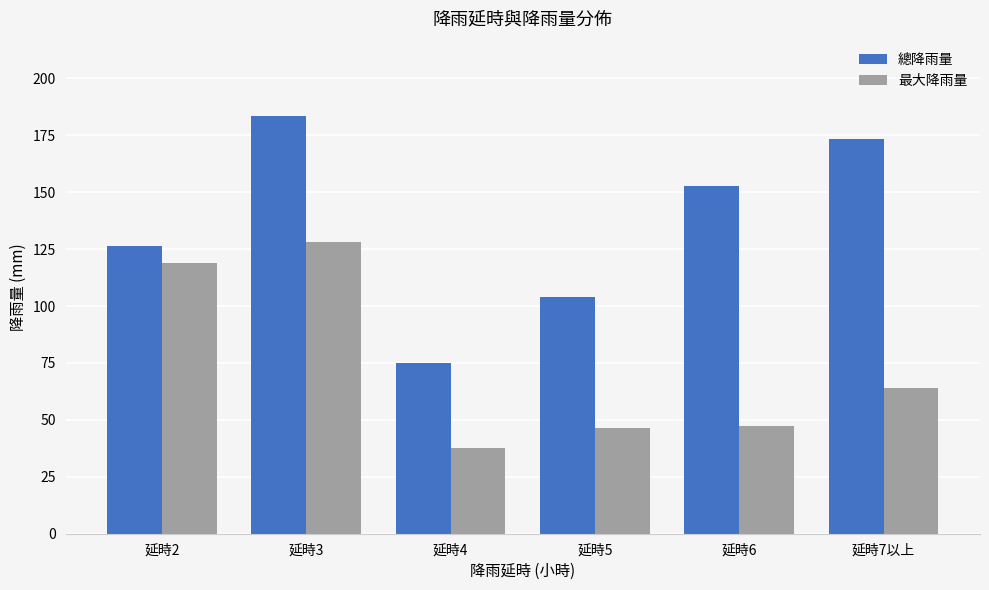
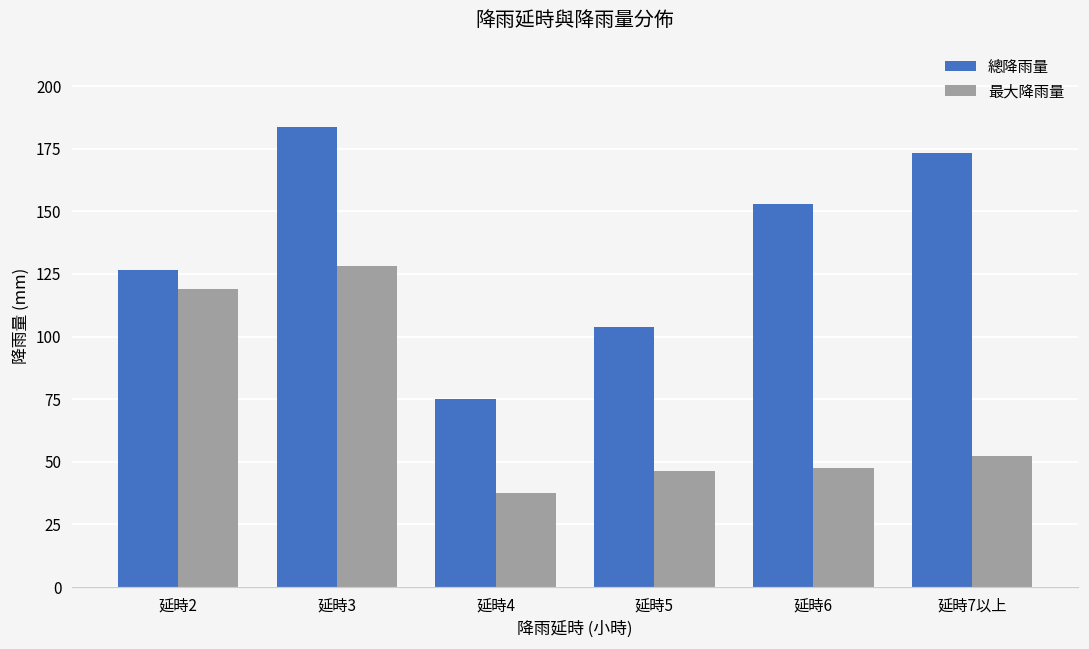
最大降雨量, 延時7以上: 64 -> 53
